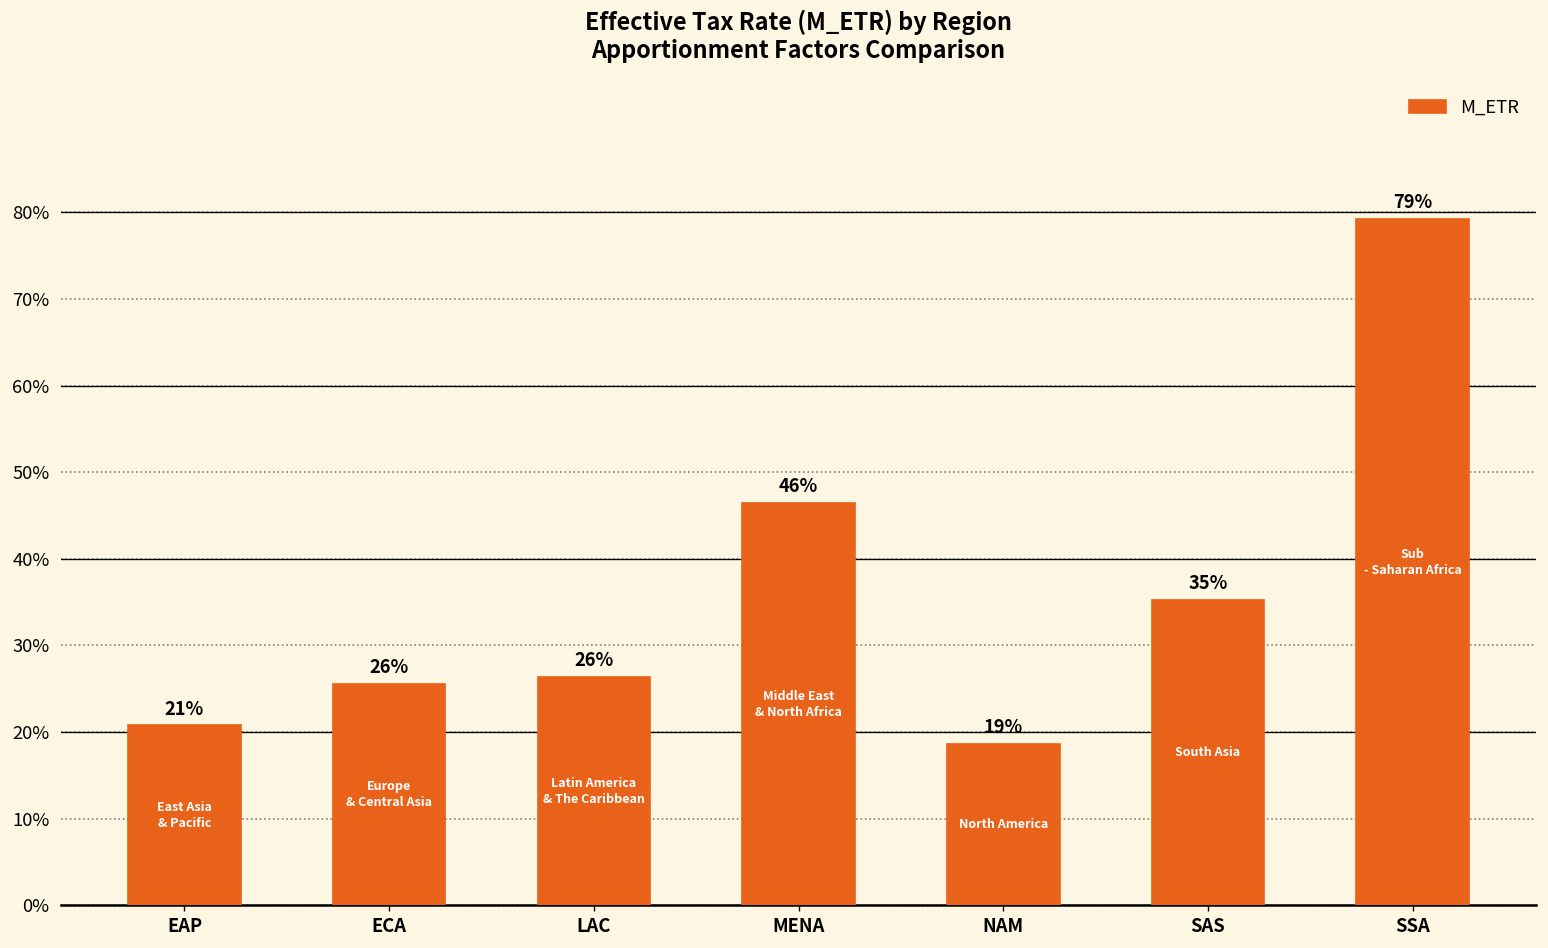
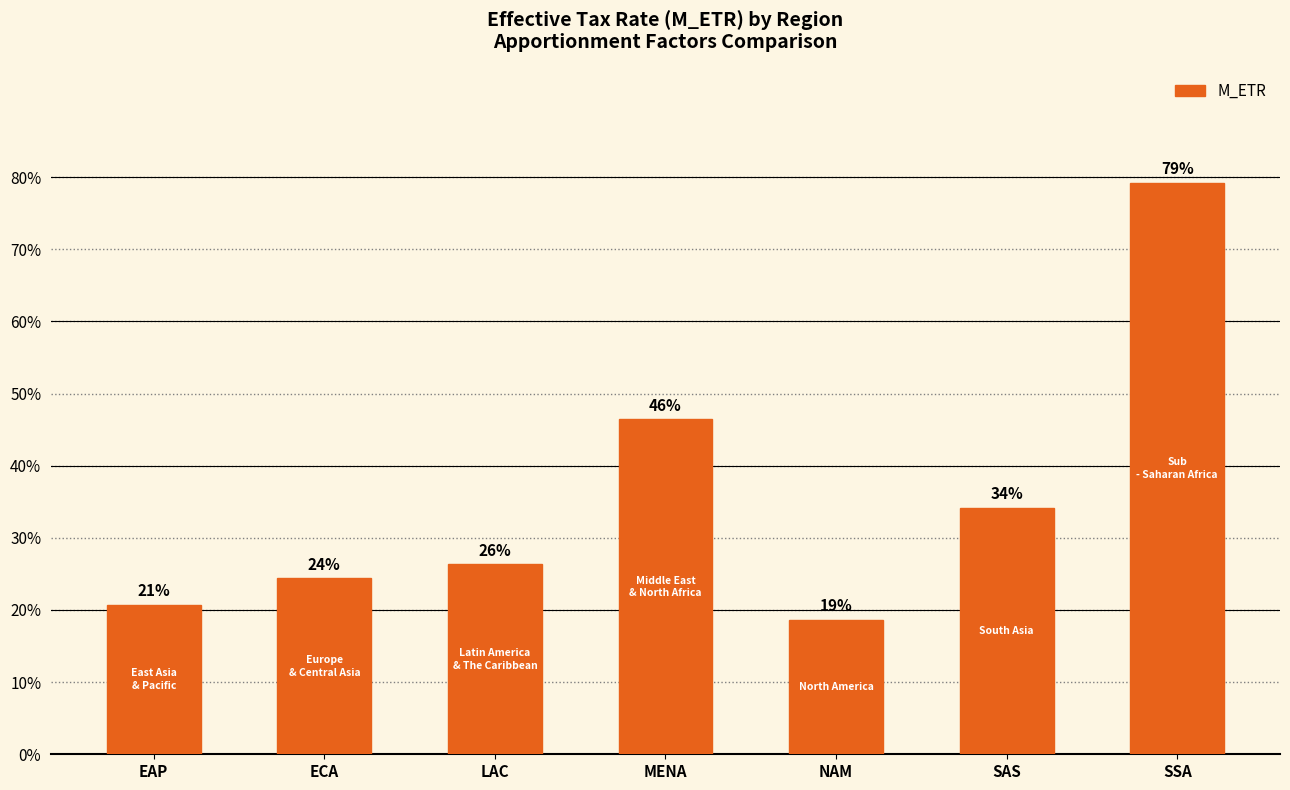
ECA: 26% -> 24%
SAS: 35% -> 34%
